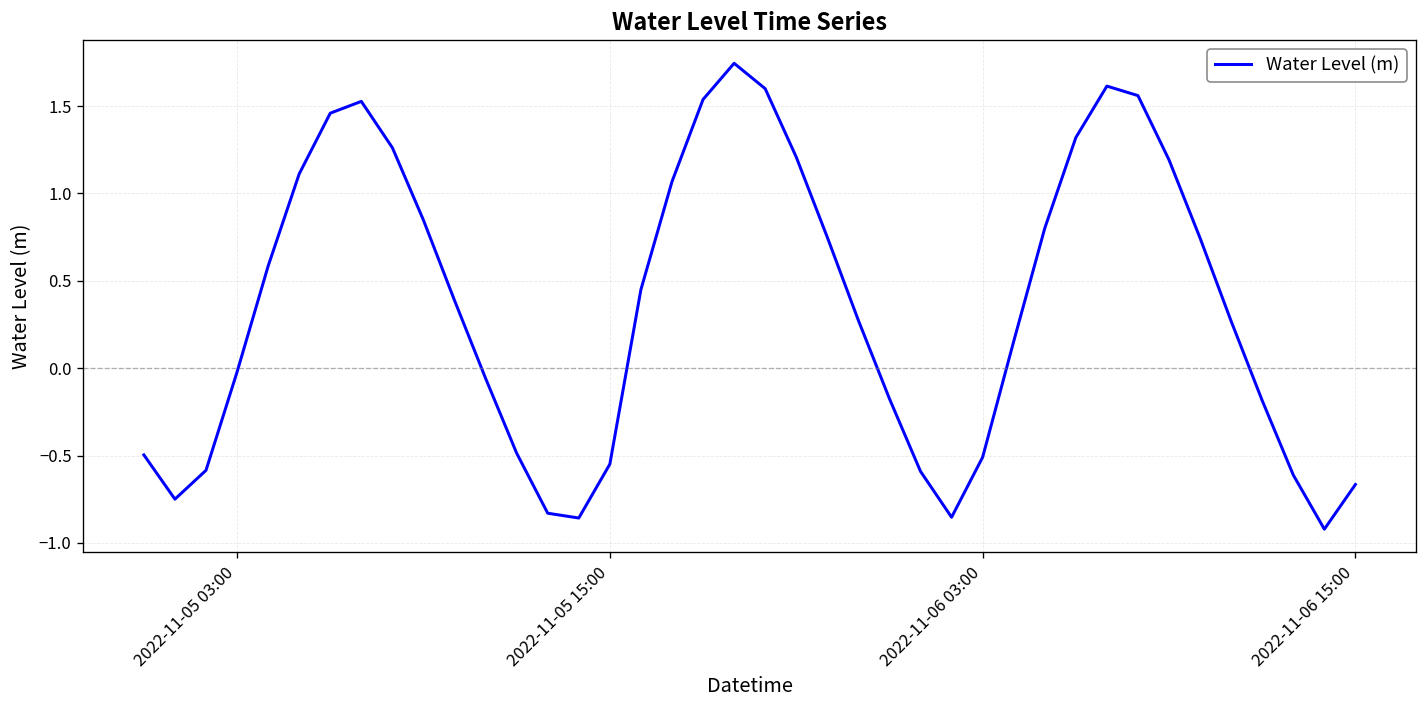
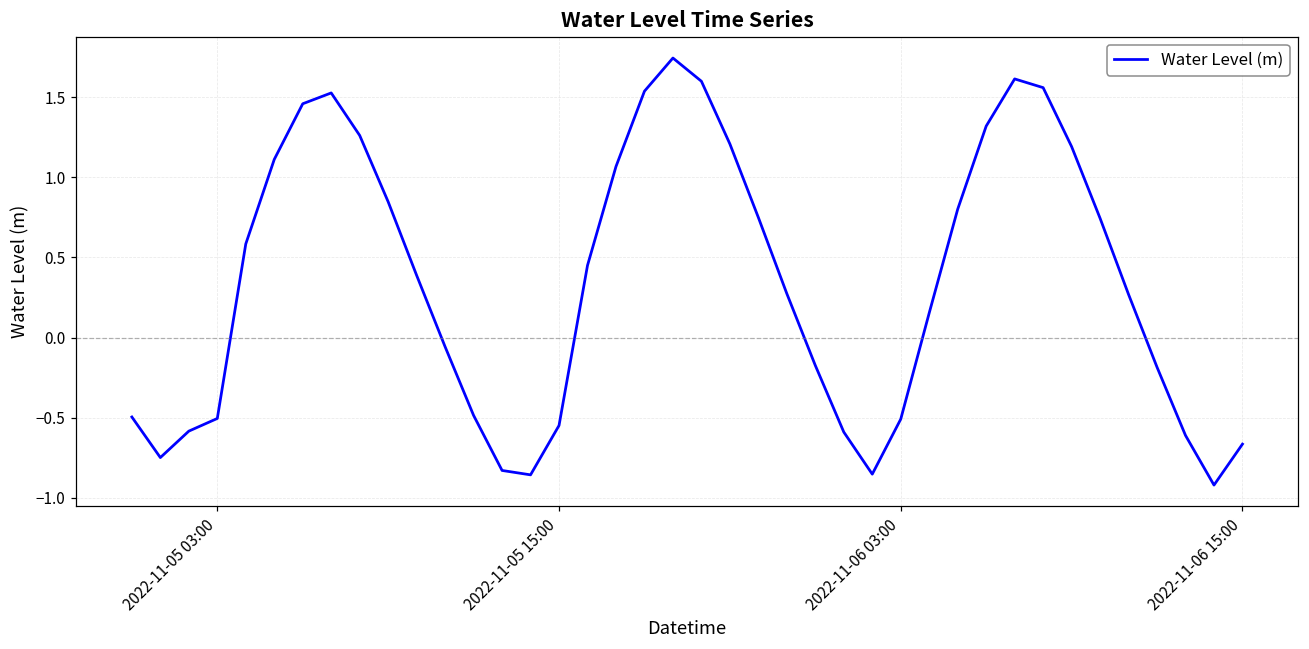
2022-11-05 03:00: -0.02 -> -0.51
